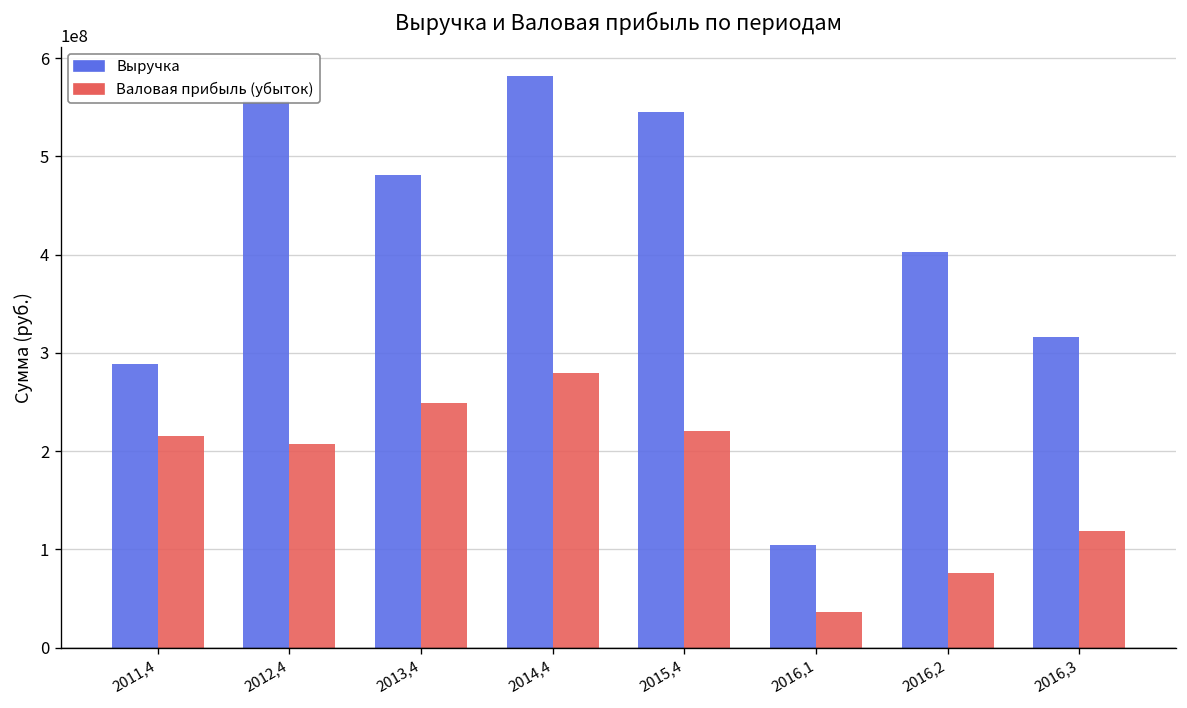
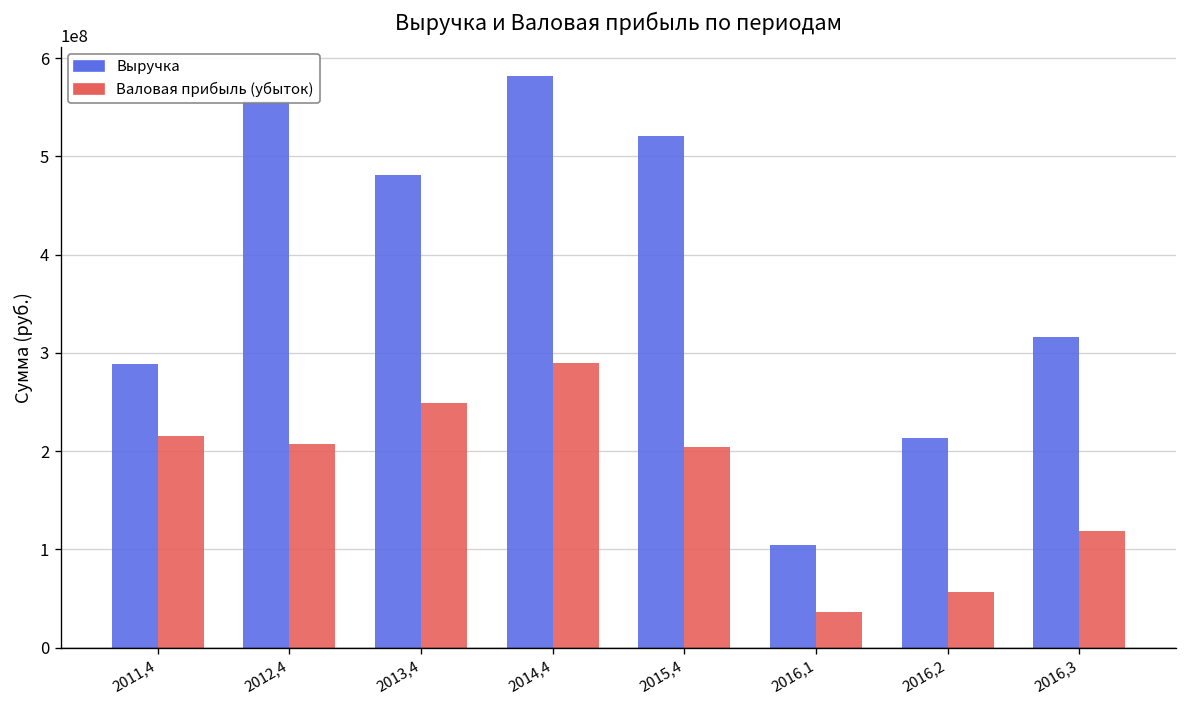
Валовая прибыль (убыток), 2014,4: 280000000 -> 290000000
Выручка, 2015,4: 540000000 -> 520000000
Валовая прибыль (убыток), 2015,4: 220000000 -> 200000000
Выручка, 2016,2: 400000000 -> 210000000
Валовая прибыль (убыток), 2016,2: 80000000 -> 60000000
